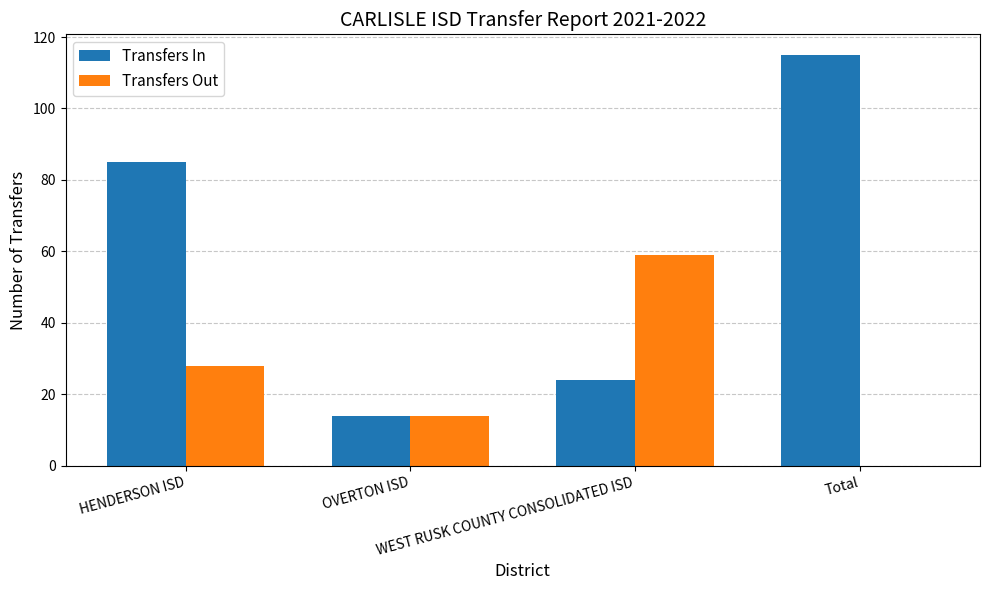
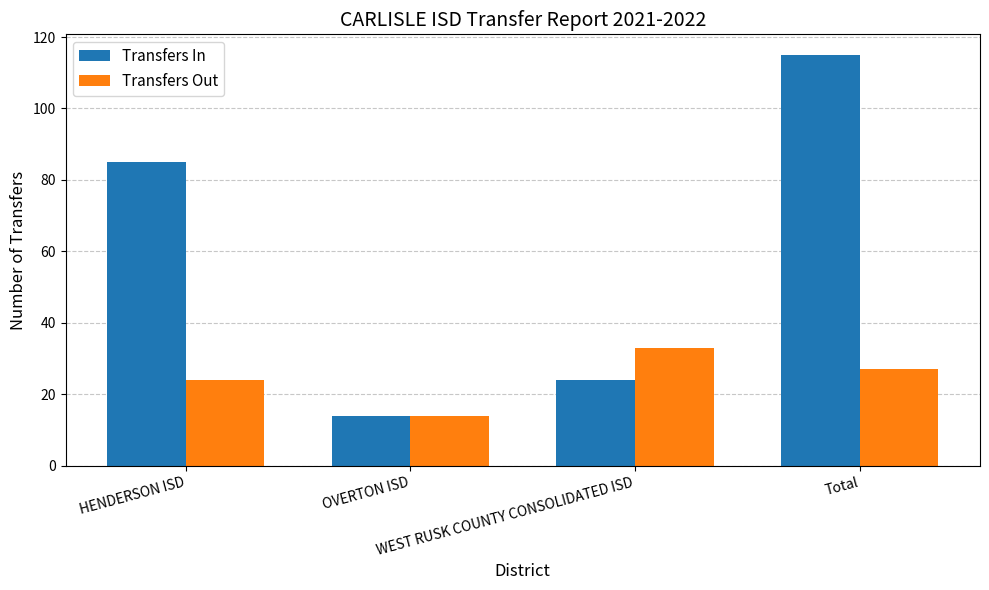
Transfers Out, HENDERSON ISD: 28 -> 24
Transfers Out, WEST RUSK COUNTY CONSOLIDATED ISD: 59 -> 33
Transfers Out, Total: 0 -> 27
